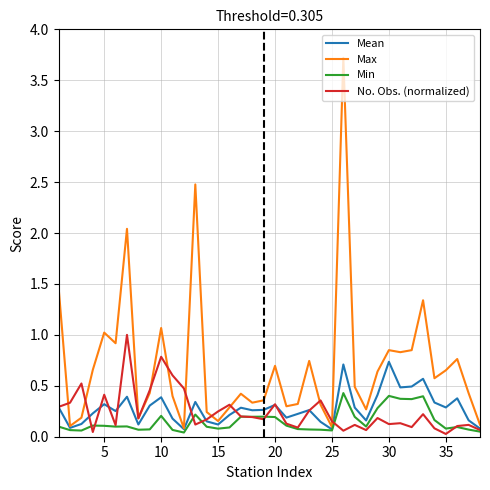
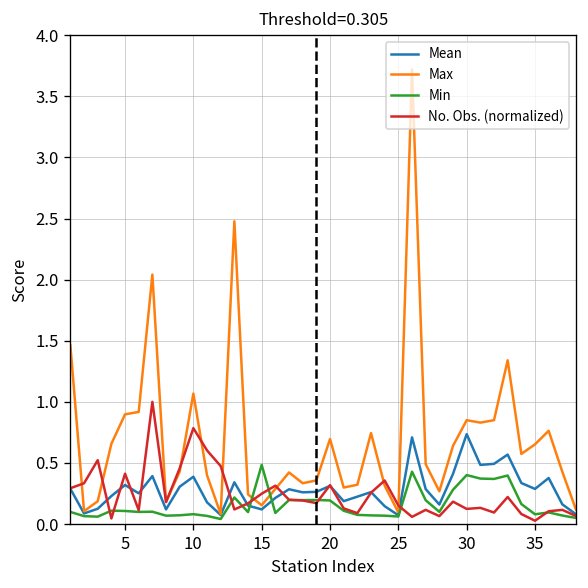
Max, 5: 1.02 -> 0.90
Min, 10: 0.20 -> 0.08
Min, 15: 0.08 -> 0.48
